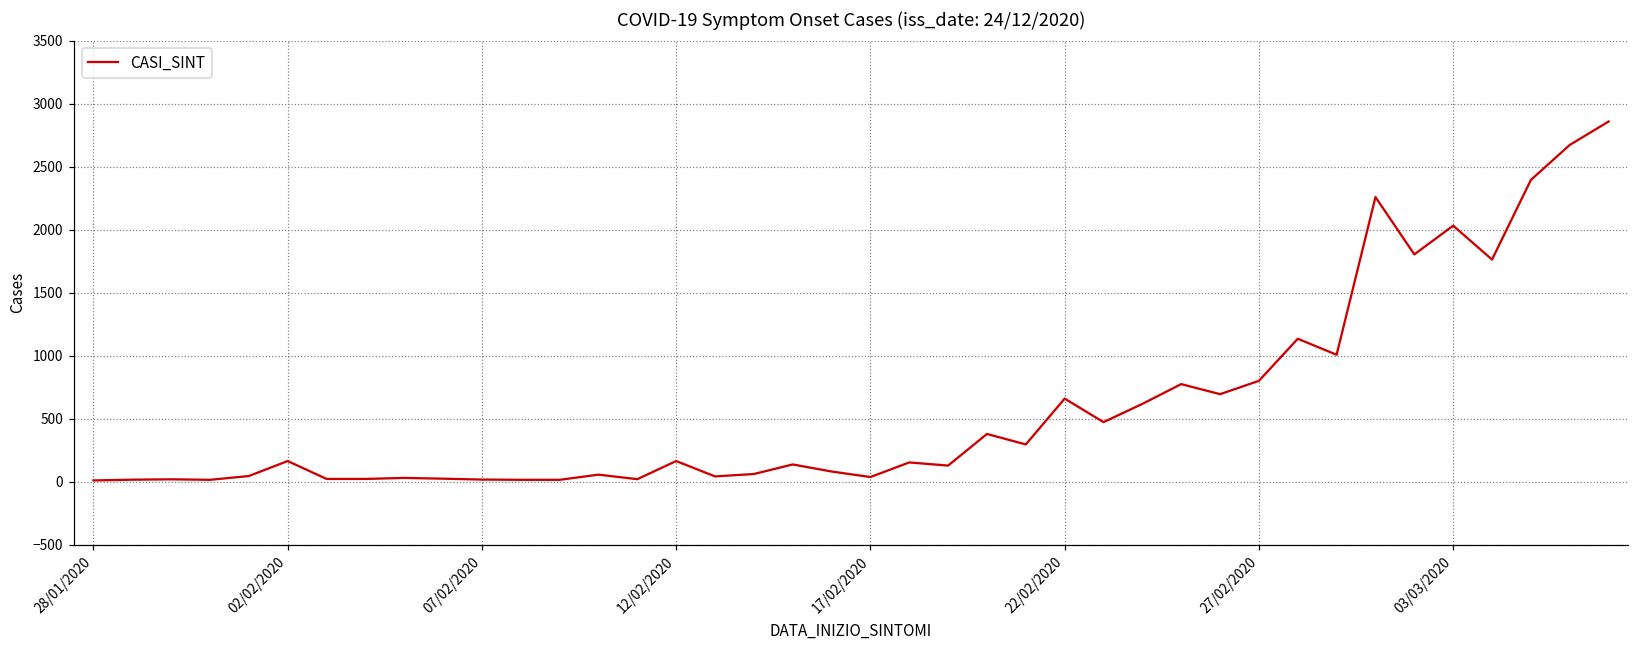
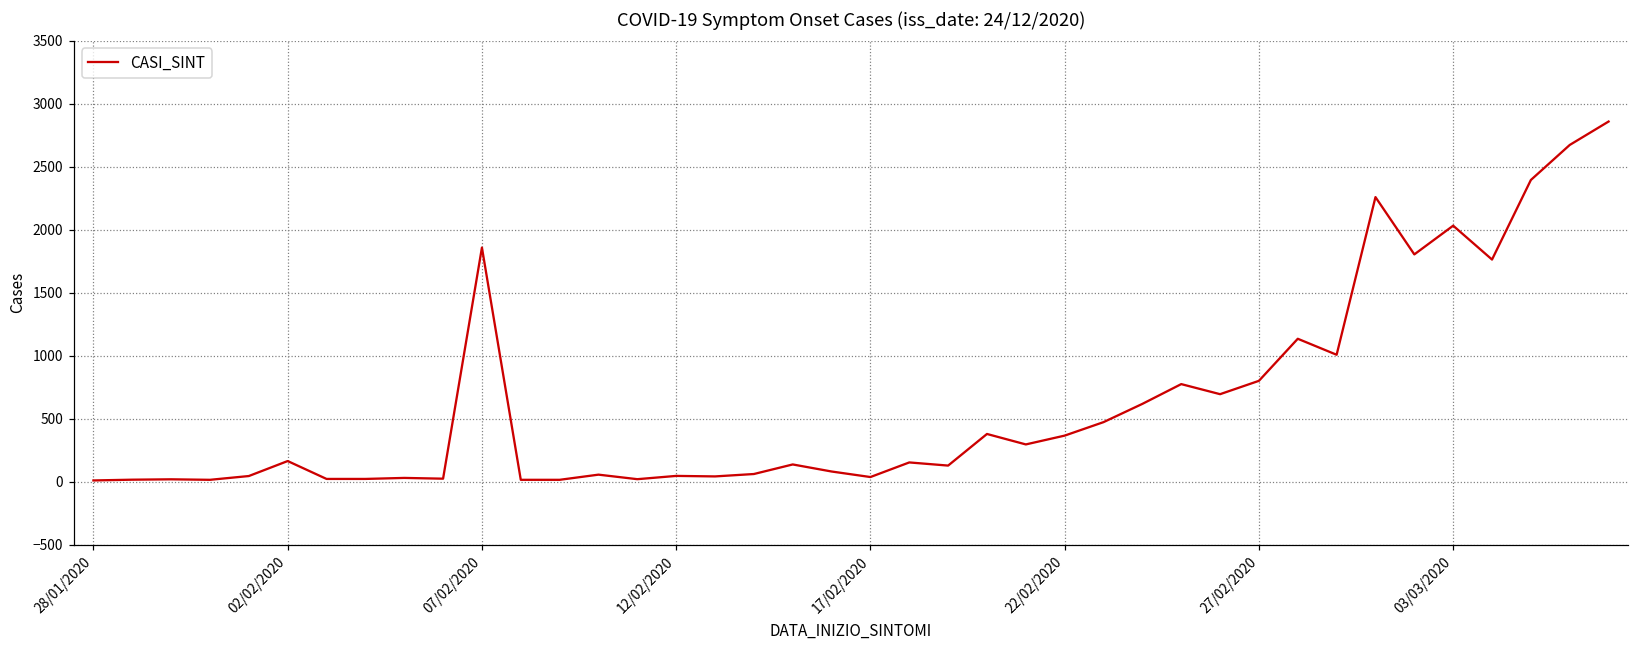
07/02/2020: 20 -> 1860
12/02/2020: 160 -> 50
22/02/2020: 660 -> 370
